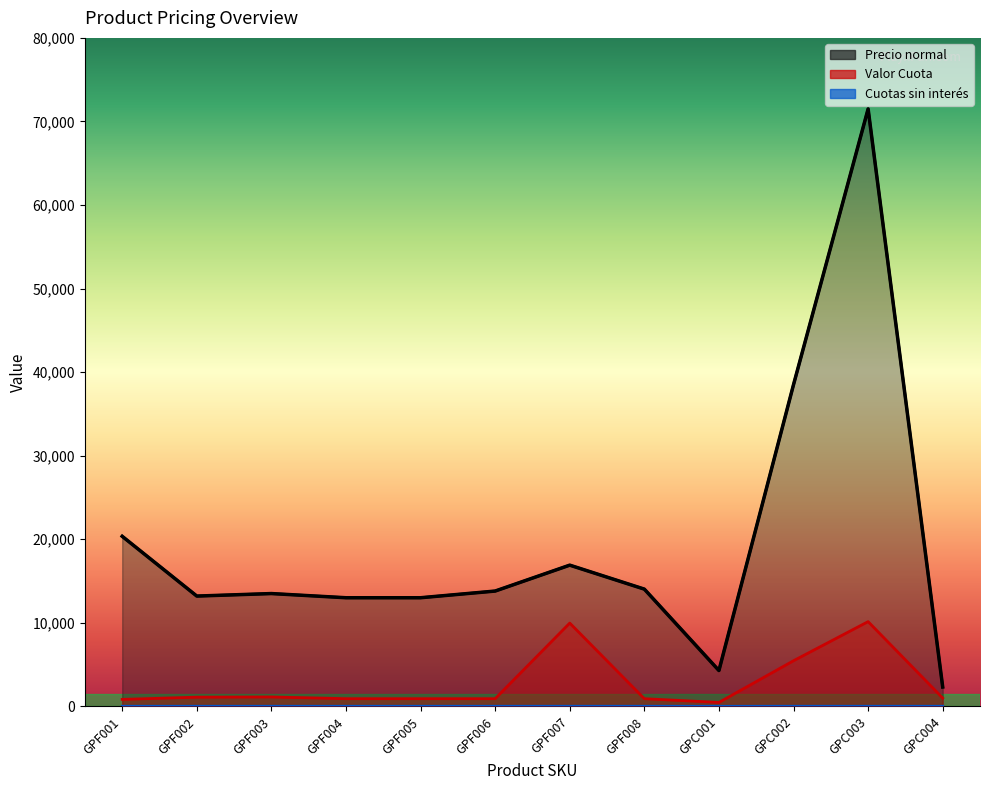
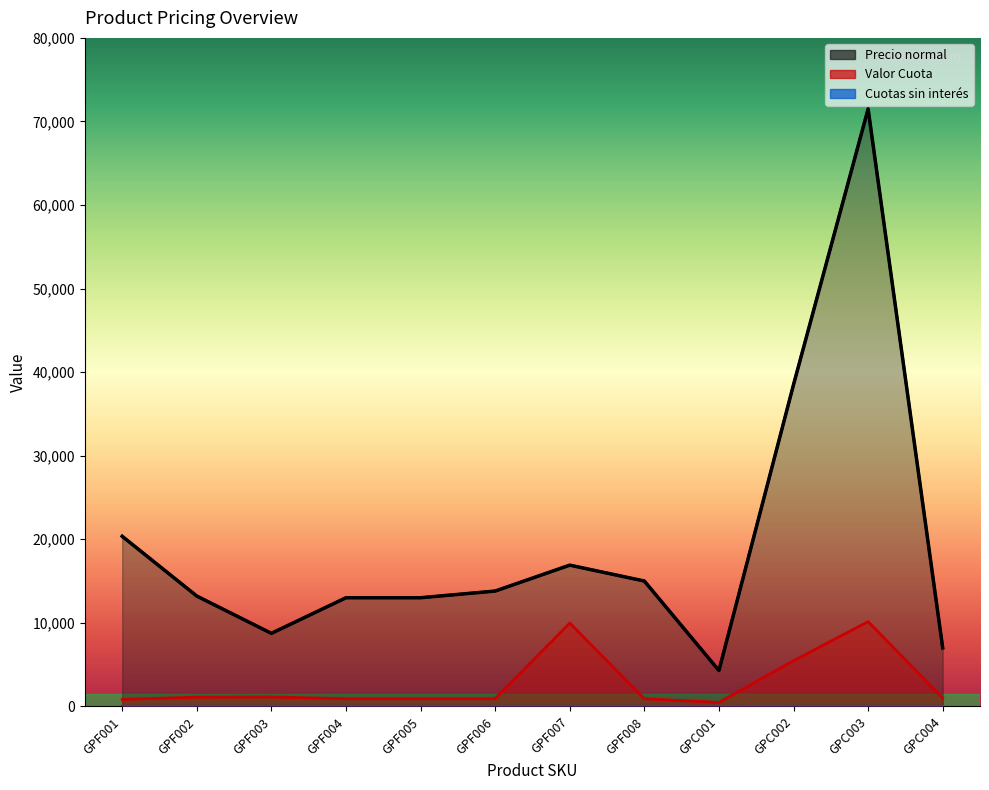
Precio normal, GPF003: 13,000 -> 9,000
Precio normal, GPF008: 14,000 -> 15,000
Precio normal, GPC004: 2,000 -> 7,000
